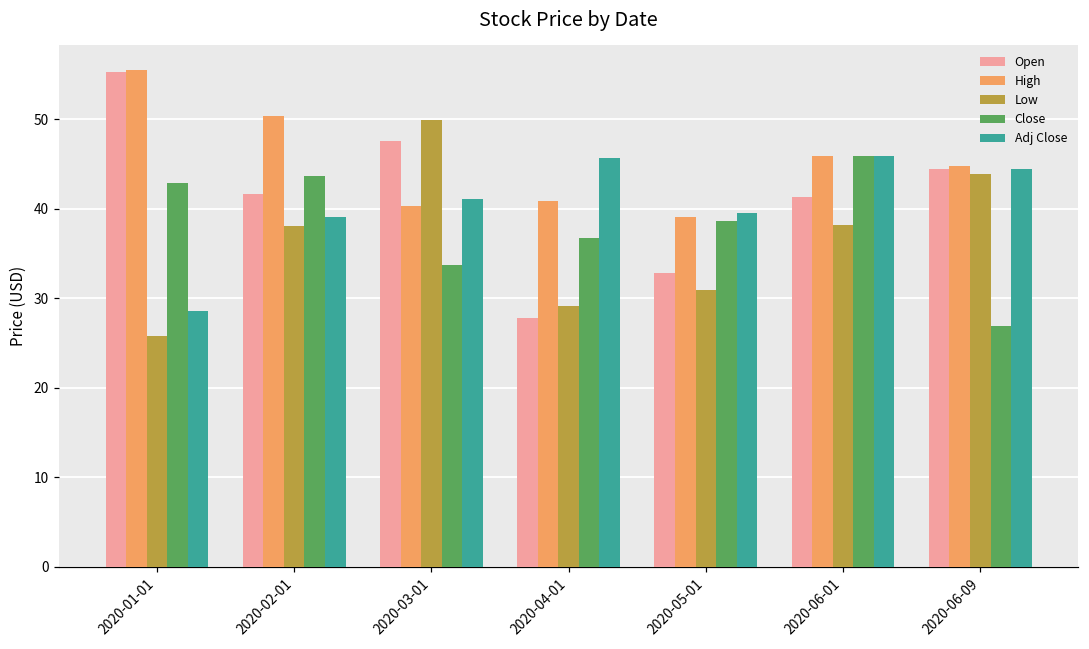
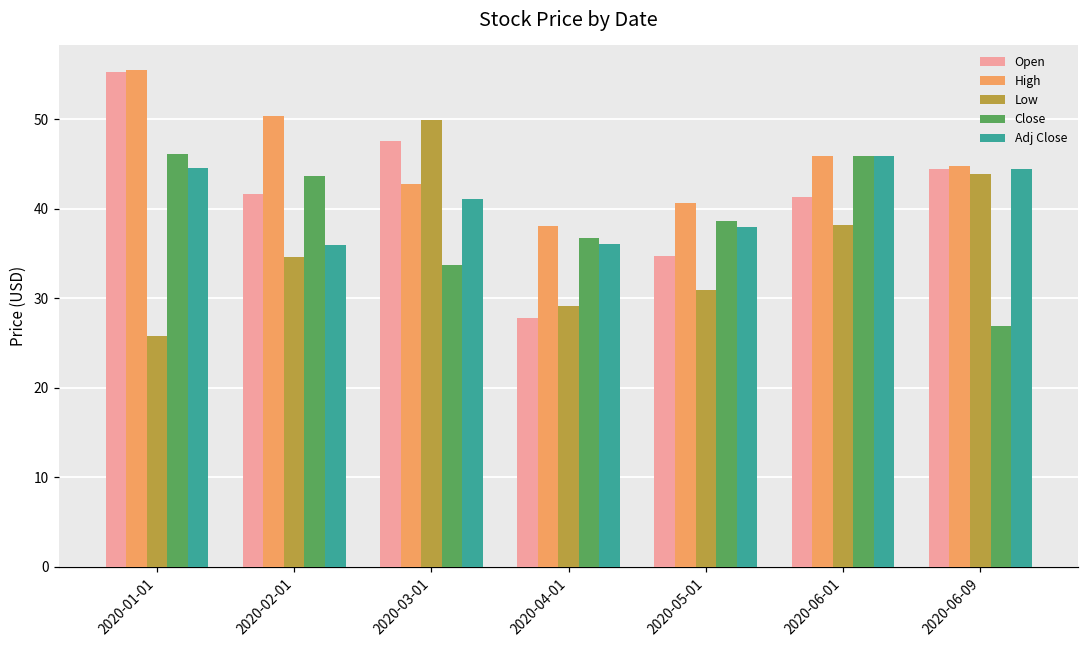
Close, 2020-01-01: 43 -> 46
Adj Close, 2020-01-01: 29 -> 45
Low, 2020-02-01: 38 -> 35
Adj Close, 2020-02-01: 39 -> 36
High, 2020-03-01: 40 -> 43
High, 2020-04-01: 41 -> 38
Adj Close, 2020-04-01: 46 -> 36
Open, 2020-05-01: 33 -> 35
High, 2020-05-01: 39 -> 41
Adj Close, 2020-05-01: 39 -> 38
